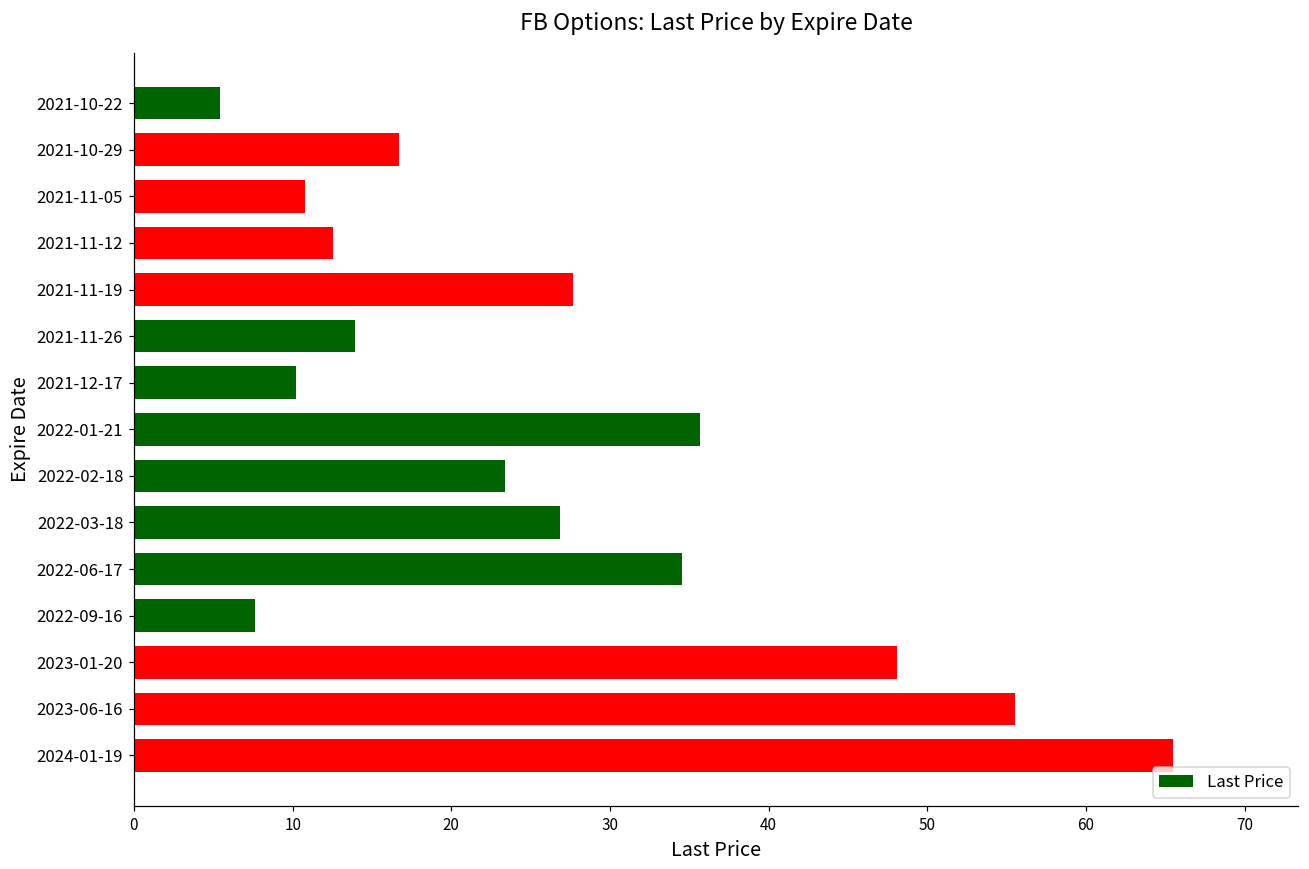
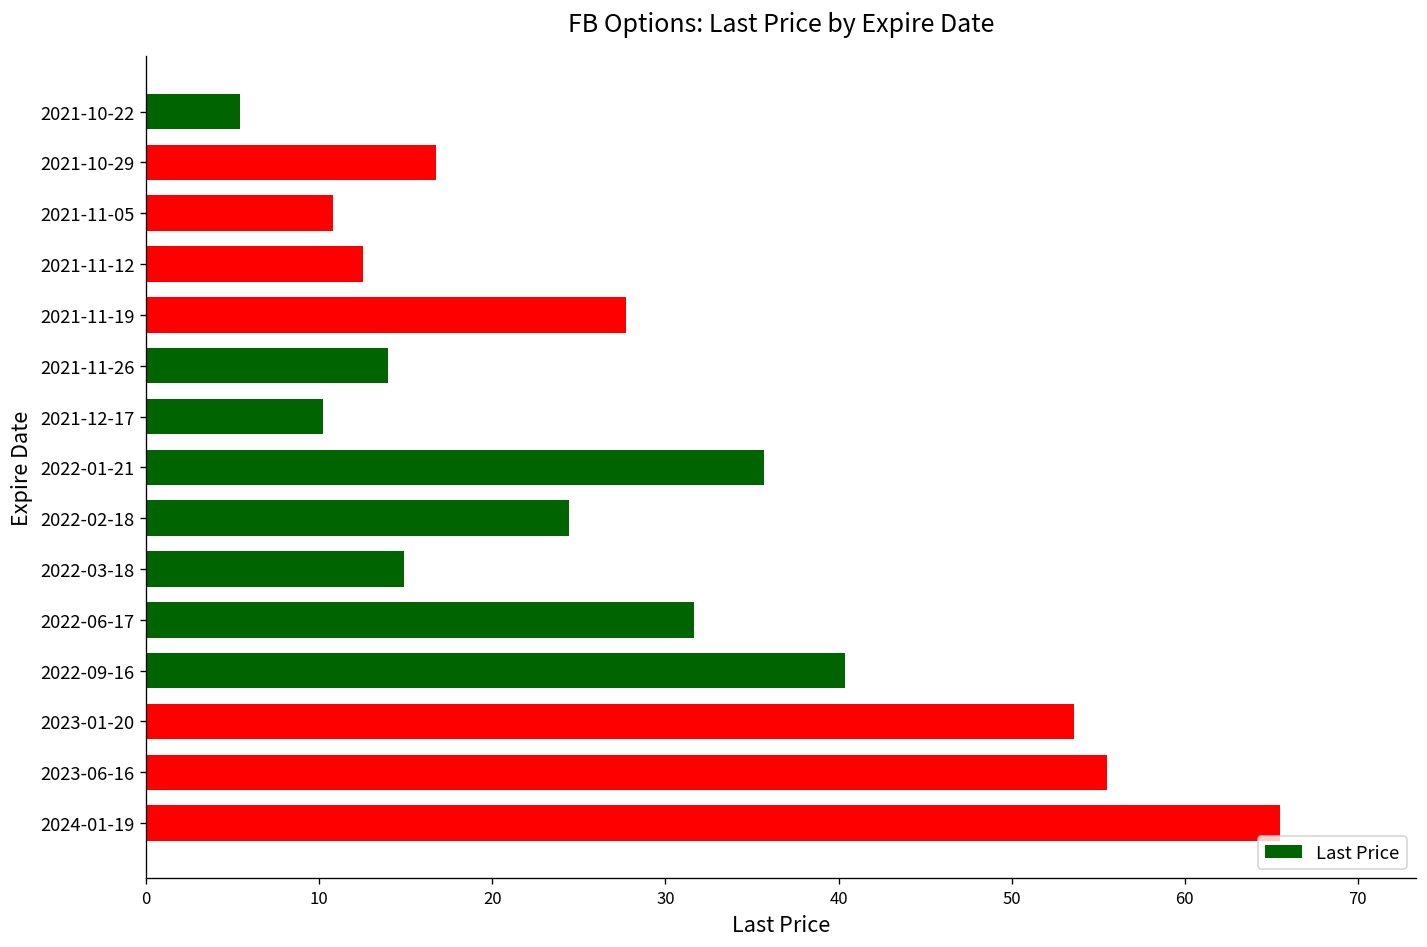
2022-02-18: 23.4 -> 24.5
2022-03-18: 26.9 -> 14.9
2022-06-17: 34.5 -> 31.7
2022-09-16: 7.6 -> 40.4
2023-01-20: 48.1 -> 53.6
